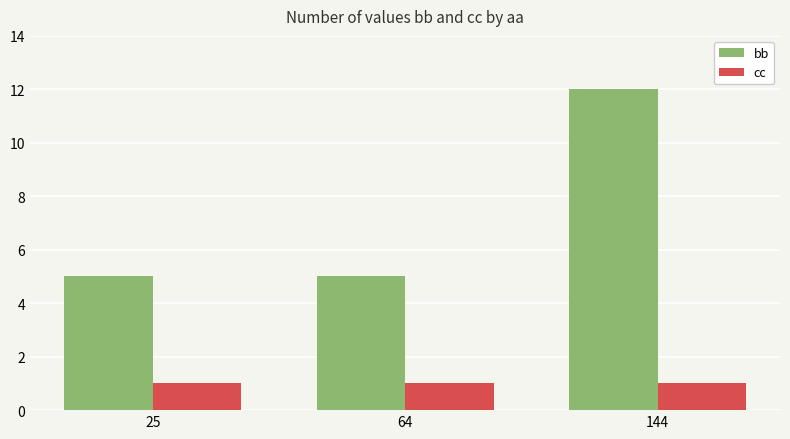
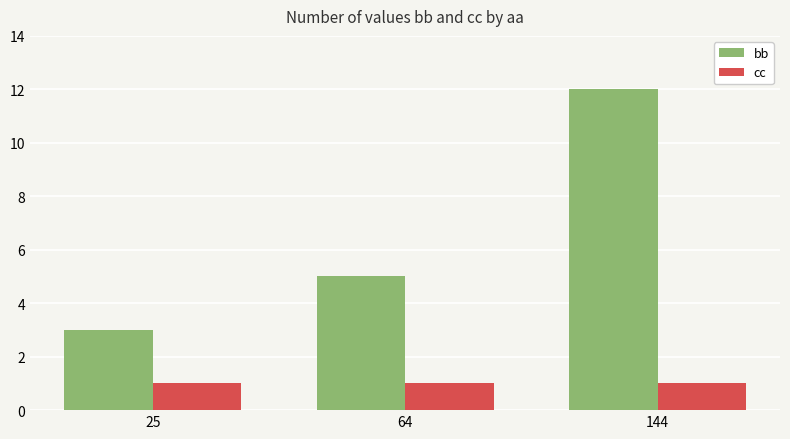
bb, 25: 5 -> 3
